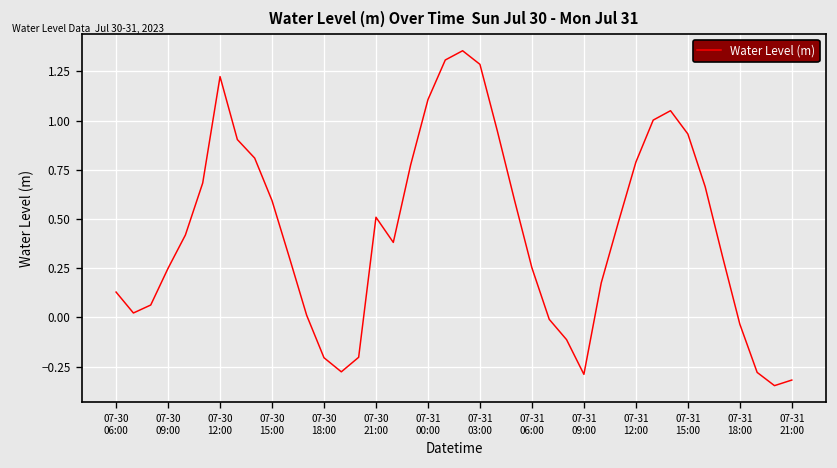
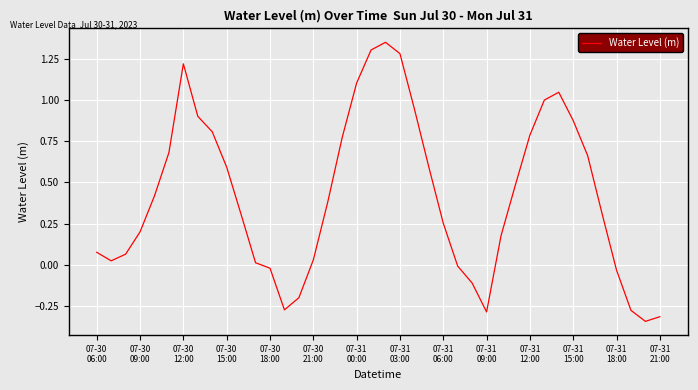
07-30 06:00: 0.13 -> 0.07
07-30 09:00: 0.25 -> 0.20
07-30 18:00: -0.20 -> -0.02
07-30 21:00: 0.51 -> 0.03
07-31 15:00: 0.93 -> 0.88
